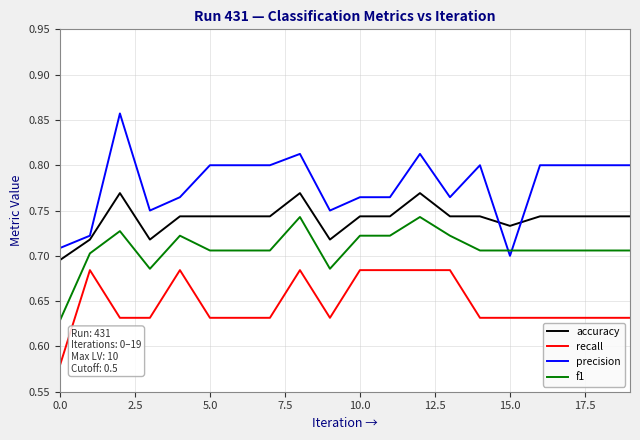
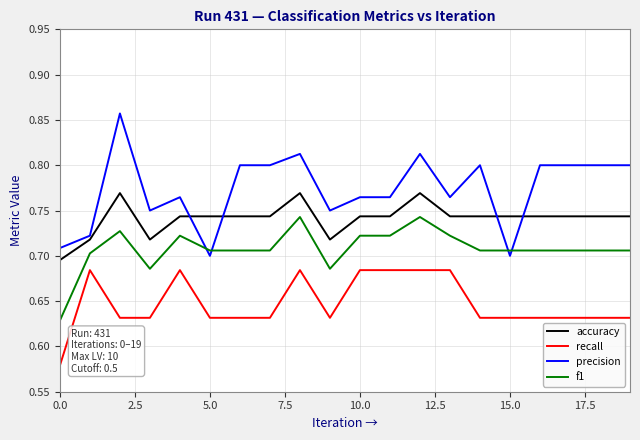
precision, 5.0: 0.8 -> 0.7
accuracy, 15.0: 0.73 -> 0.74
